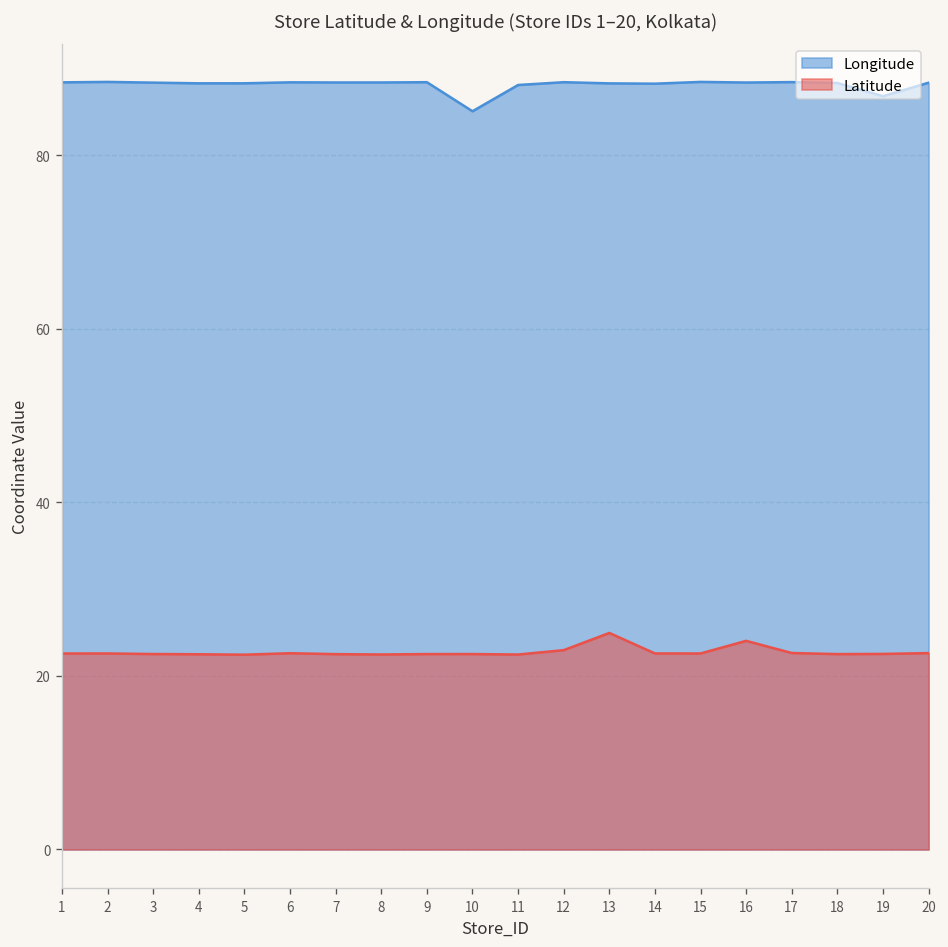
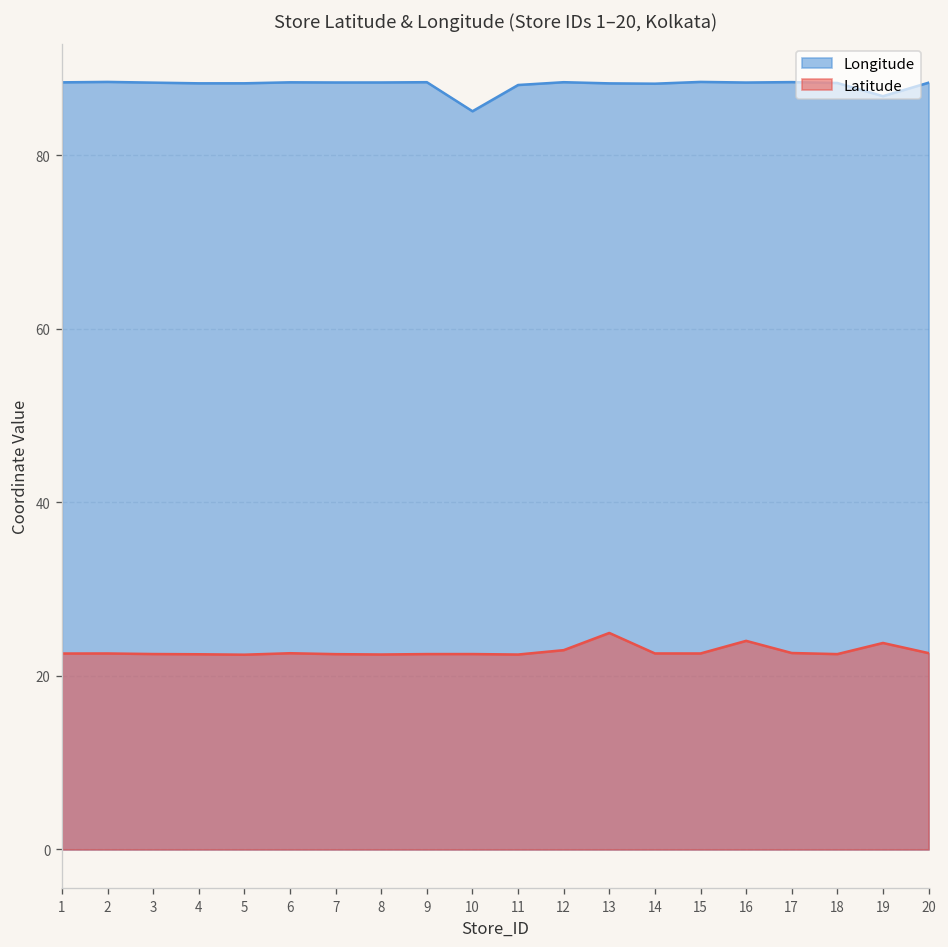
Latitude, 19: 23 -> 24
